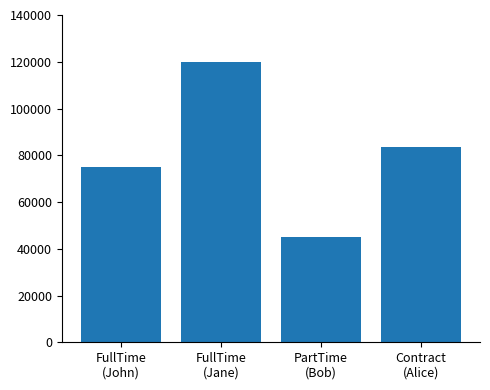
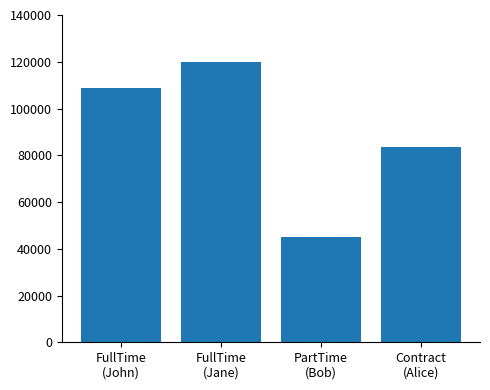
FullTime (John): 75000 -> 109000
